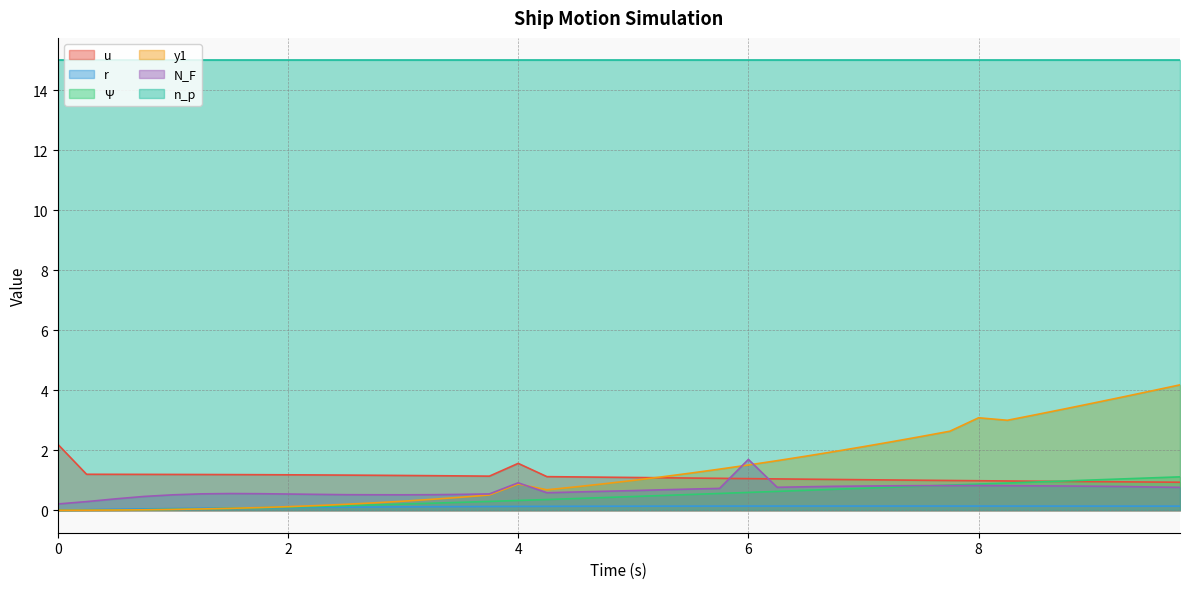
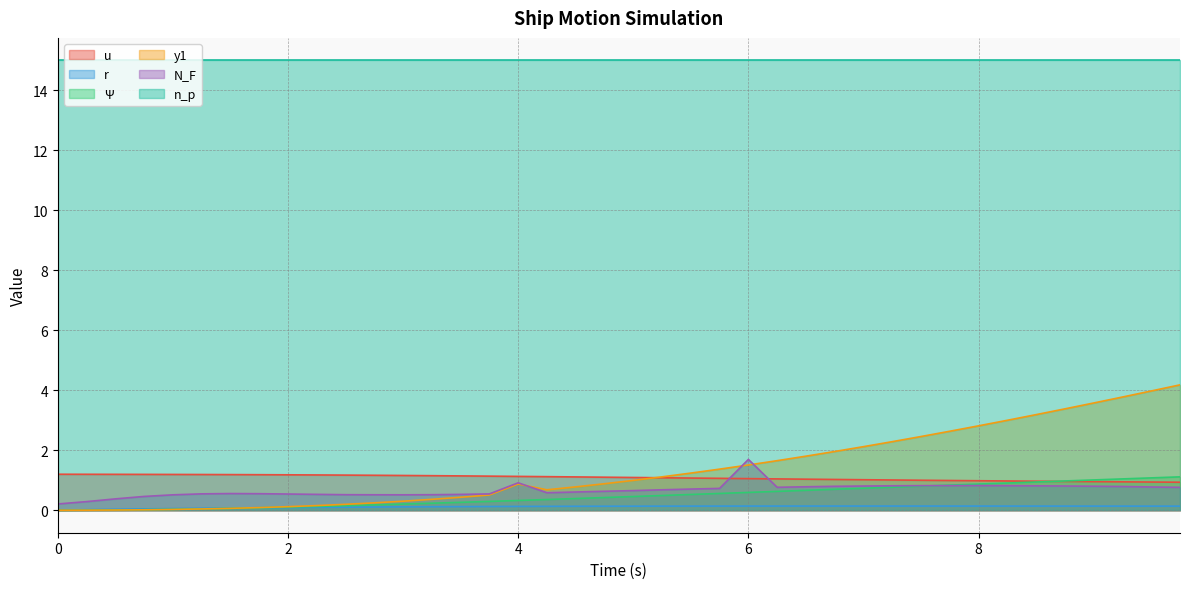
u, 0: 2.2 -> 1.2
u, 4: 1.6 -> 1.1
y1, 8: 3.1 -> 2.8
